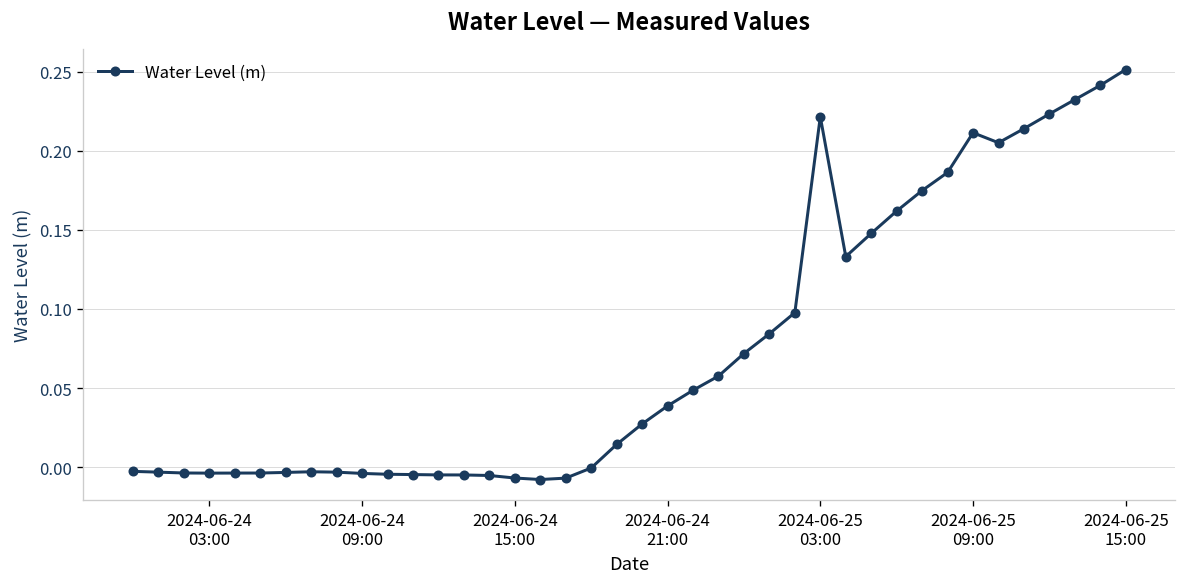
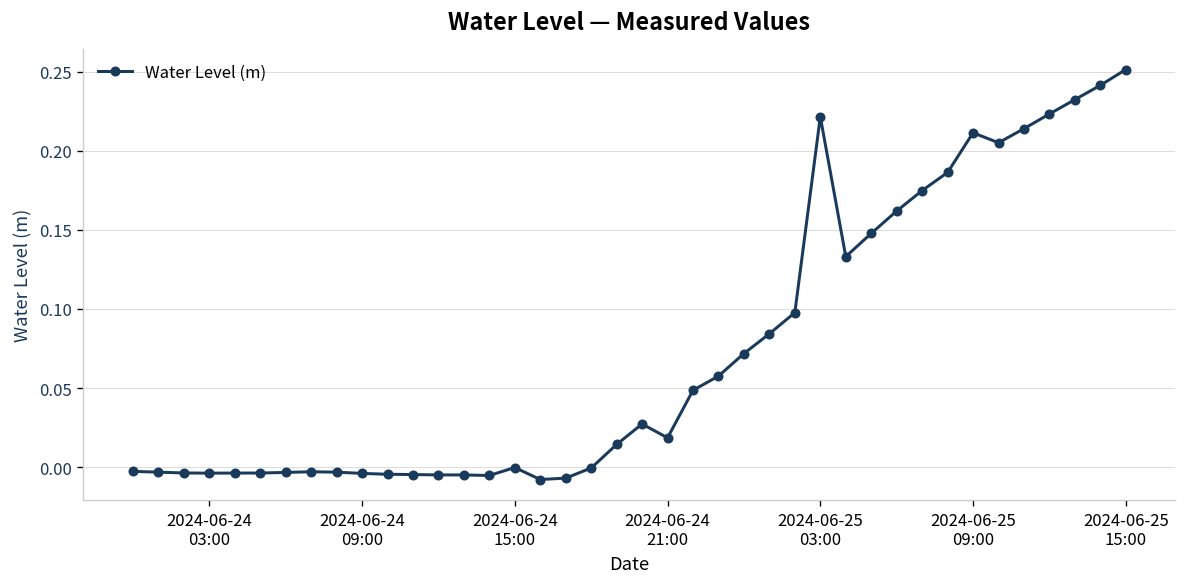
2024-06-24 15:00: -0.007 -> 0.000
2024-06-24 21:00: 0.039 -> 0.019
